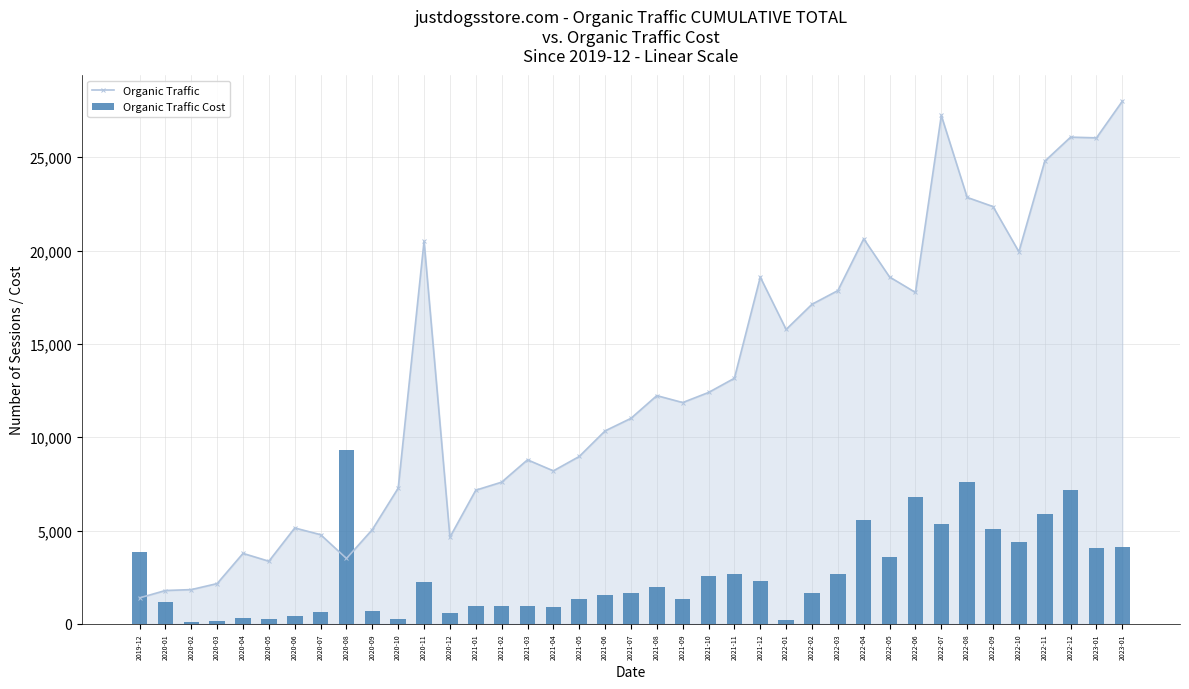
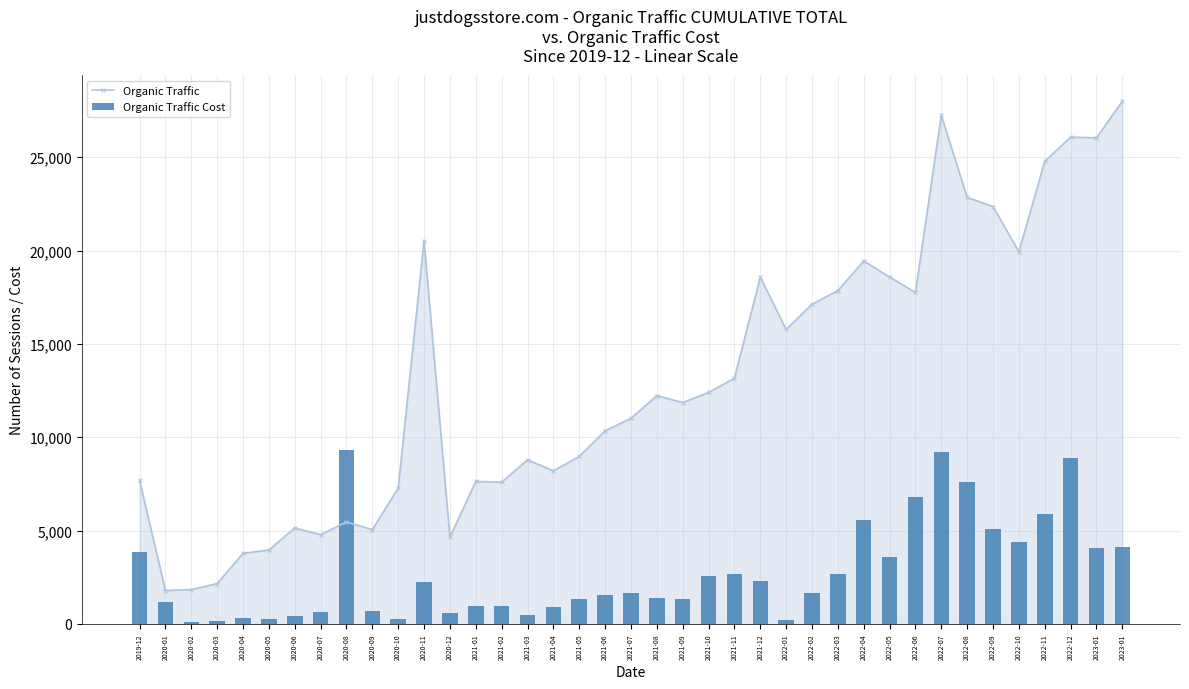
Organic Traffic, 2019-12: 1,400 -> 7,700
Organic Traffic, 2020-05: 3,400 -> 4,000
Organic Traffic, 2020-08: 3,500 -> 5,500
Organic Traffic, 2021-01: 7,200 -> 7,600
Organic Traffic Cost, 2021-03: 1,000 -> 500
Organic Traffic Cost, 2021-08: 2,000 -> 1,400
Organic Traffic, 2022-04: 20,600 -> 19,400
Organic Traffic Cost, 2022-07: 5,400 -> 9,200
Organic Traffic Cost, 2022-12: 7,200 -> 8,900
